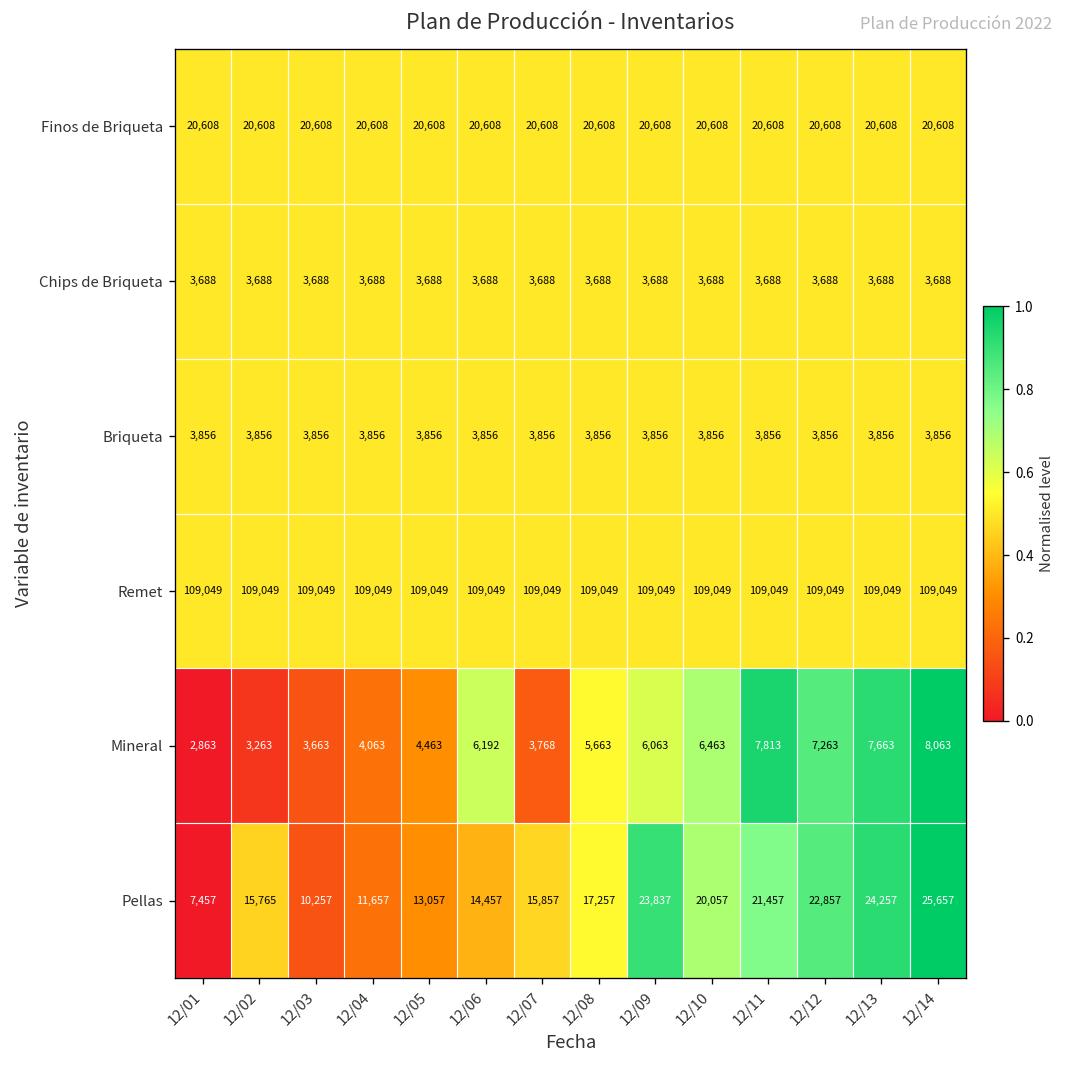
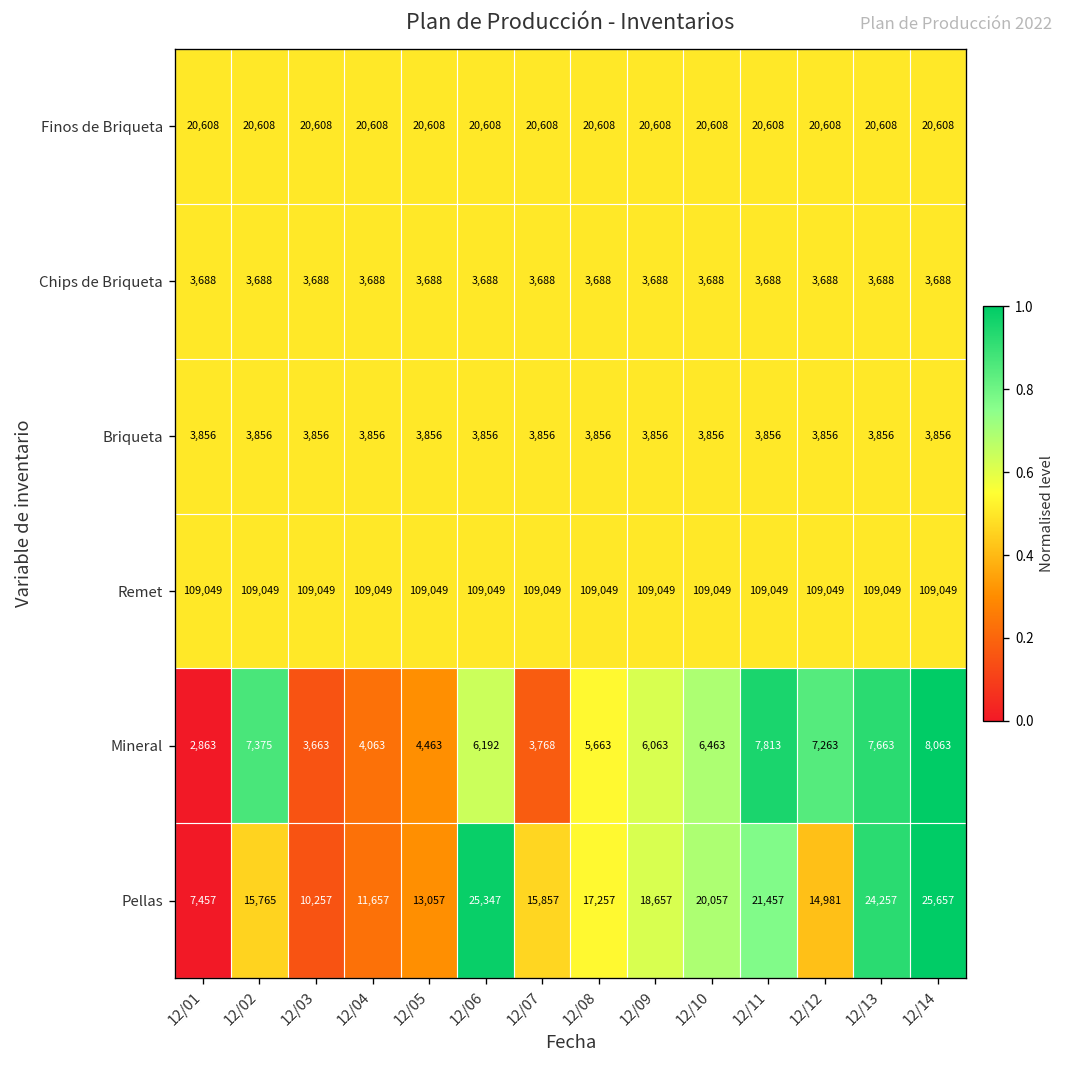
Mineral, 12/02: 3,263 -> 7,375
Pellas, 12/06: 14,457 -> 25,347
Pellas, 12/09: 23,837 -> 18,657
Pellas, 12/12: 22,857 -> 14,981
